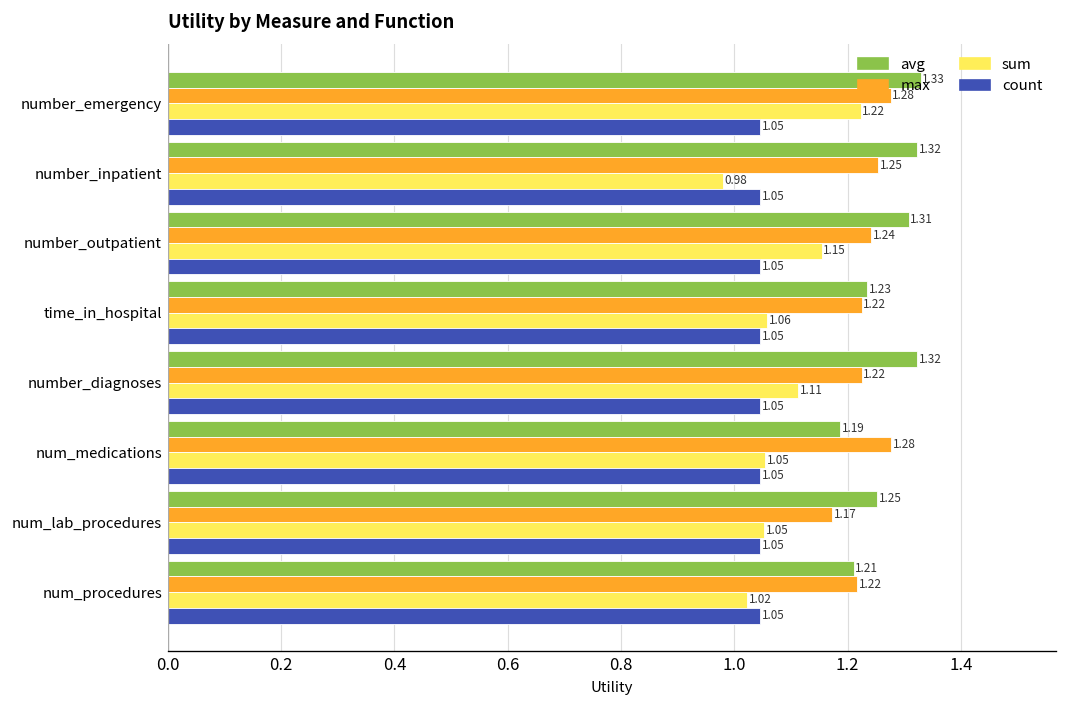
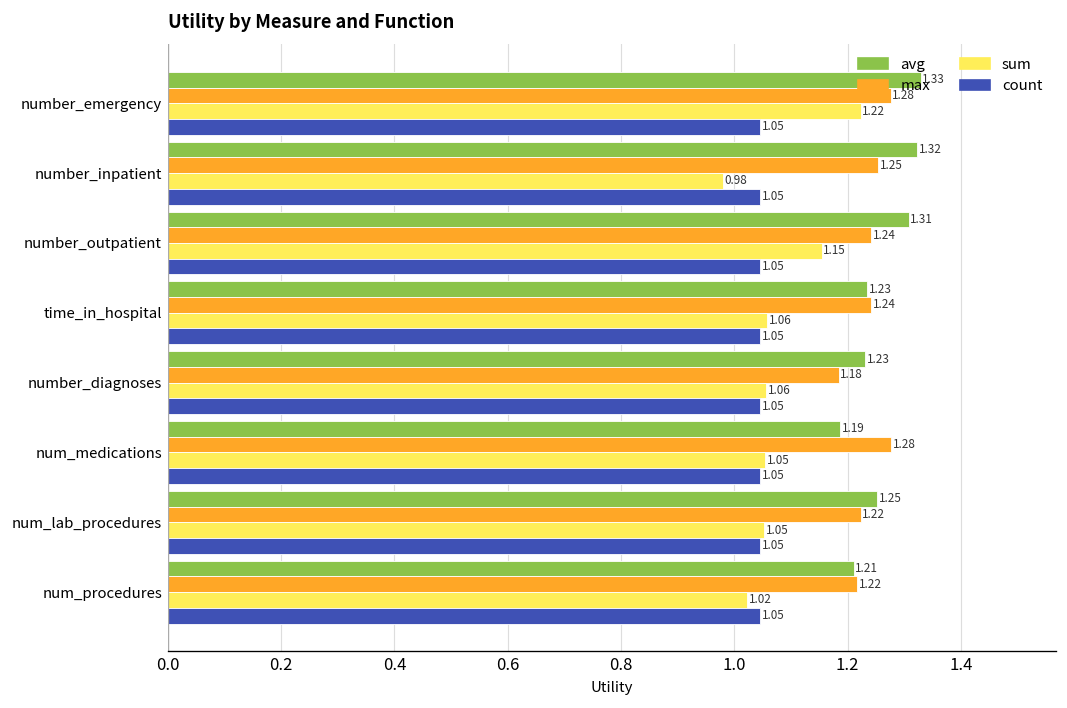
max, time_in_hospital: 1.22 -> 1.24
avg, number_diagnoses: 1.32 -> 1.23
max, number_diagnoses: 1.22 -> 1.18
sum, number_diagnoses: 1.11 -> 1.06
max, num_lab_procedures: 1.17 -> 1.22
